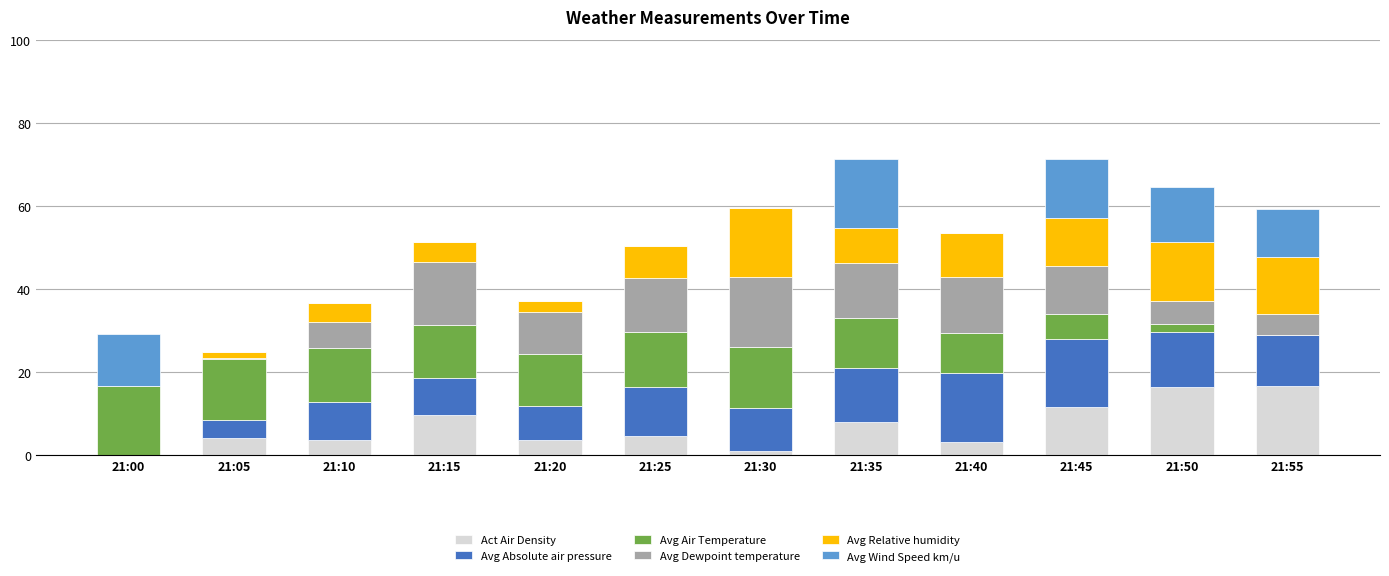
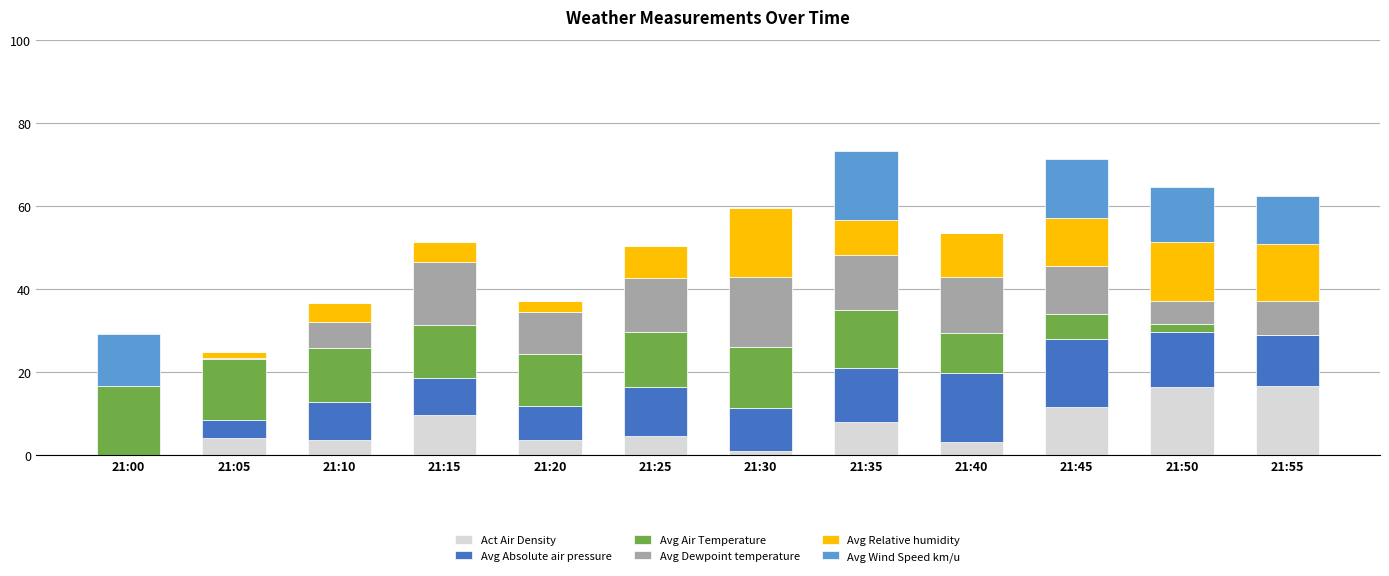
Avg Air Temperature, 21:35: 12 -> 14
Avg Dewpoint temperature, 21:55: 5 -> 8
